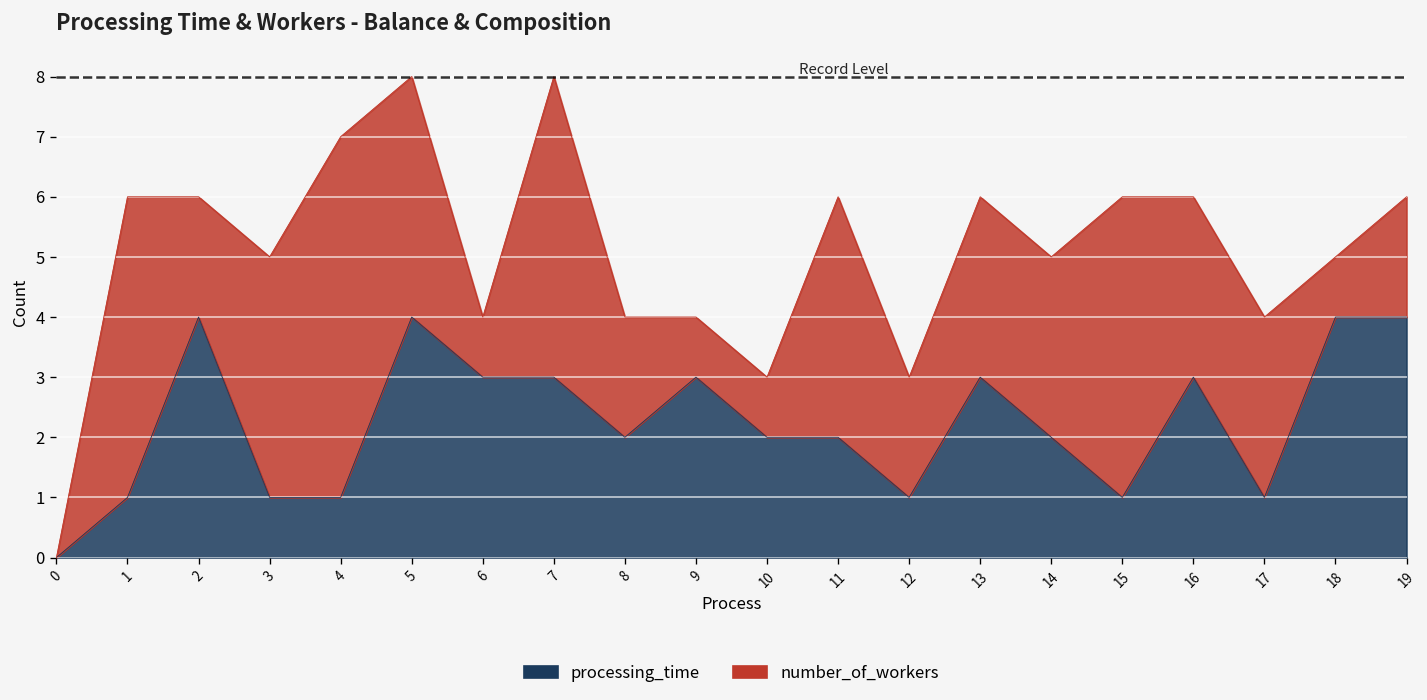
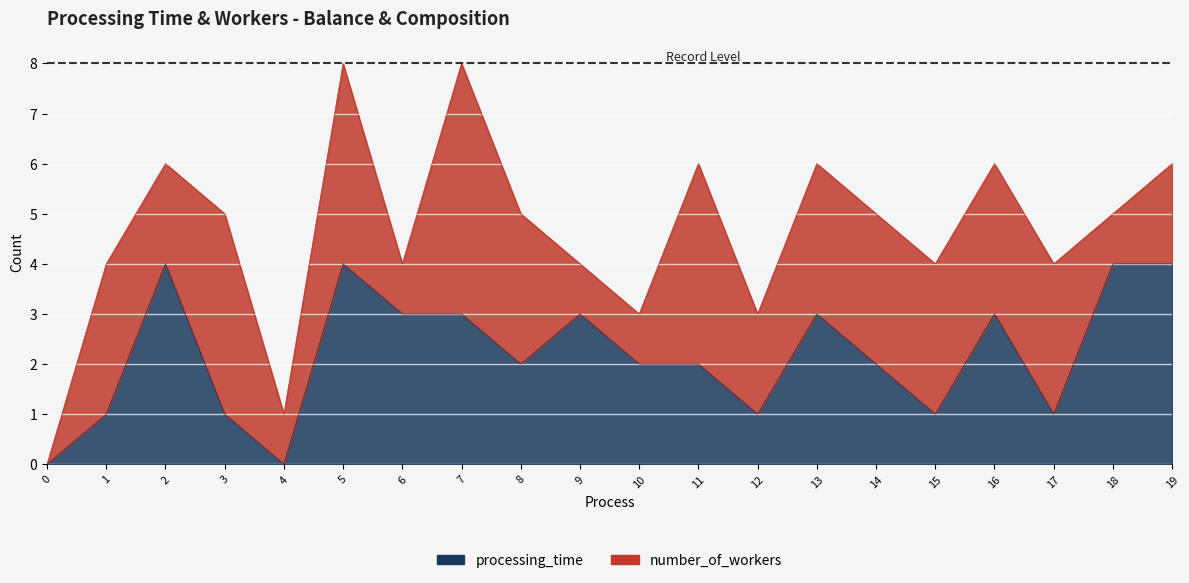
number_of_workers, 1: 5 -> 3
processing_time, 4: 1 -> 0
number_of_workers, 4: 6 -> 1
number_of_workers, 8: 2 -> 3
number_of_workers, 15: 5 -> 3
